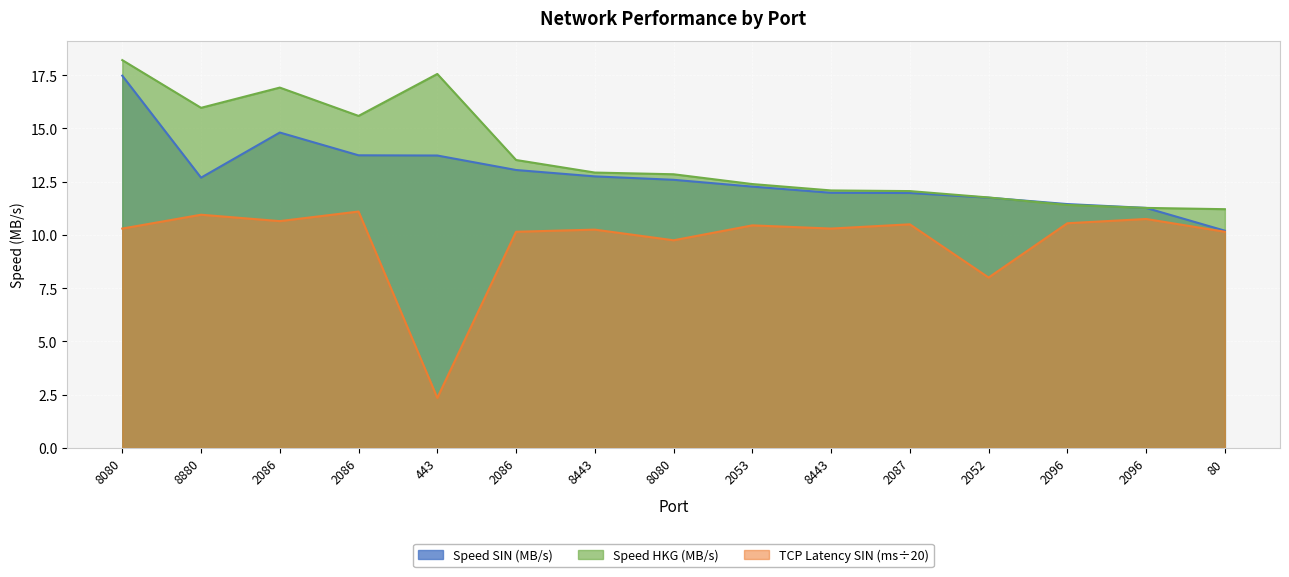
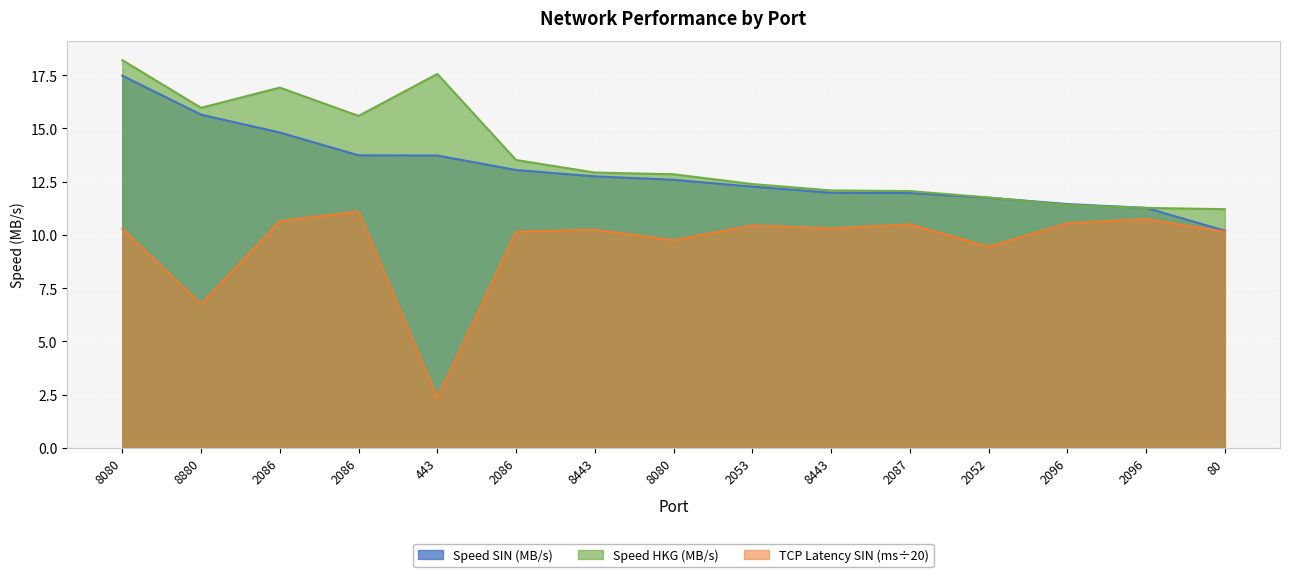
Speed SIN (MB/s), 8880: 12.7 -> 15.7
TCP Latency SIN (ms÷20), 8880: 11.0 -> 6.8
TCP Latency SIN (ms÷20), 2052: 8.0 -> 9.5
